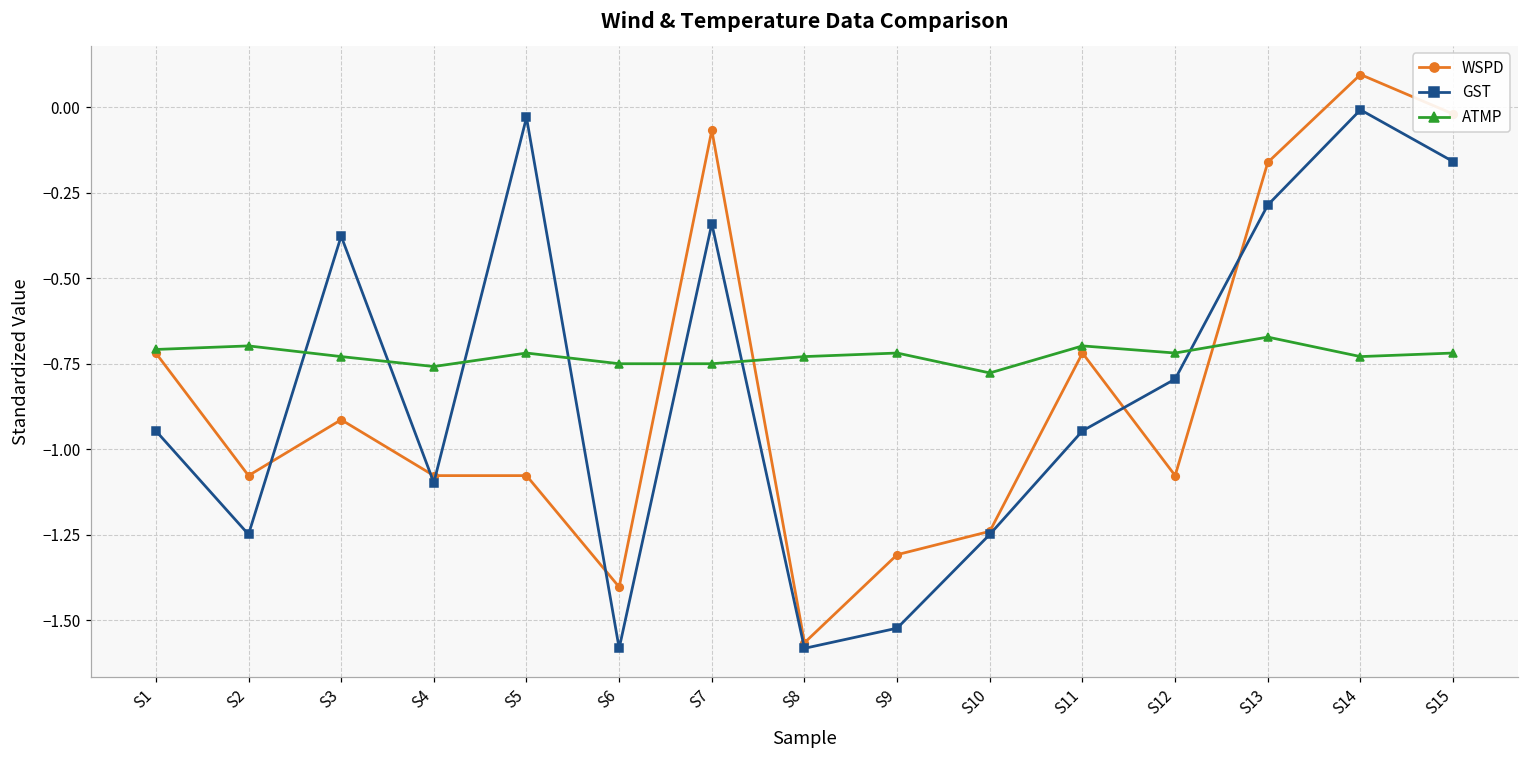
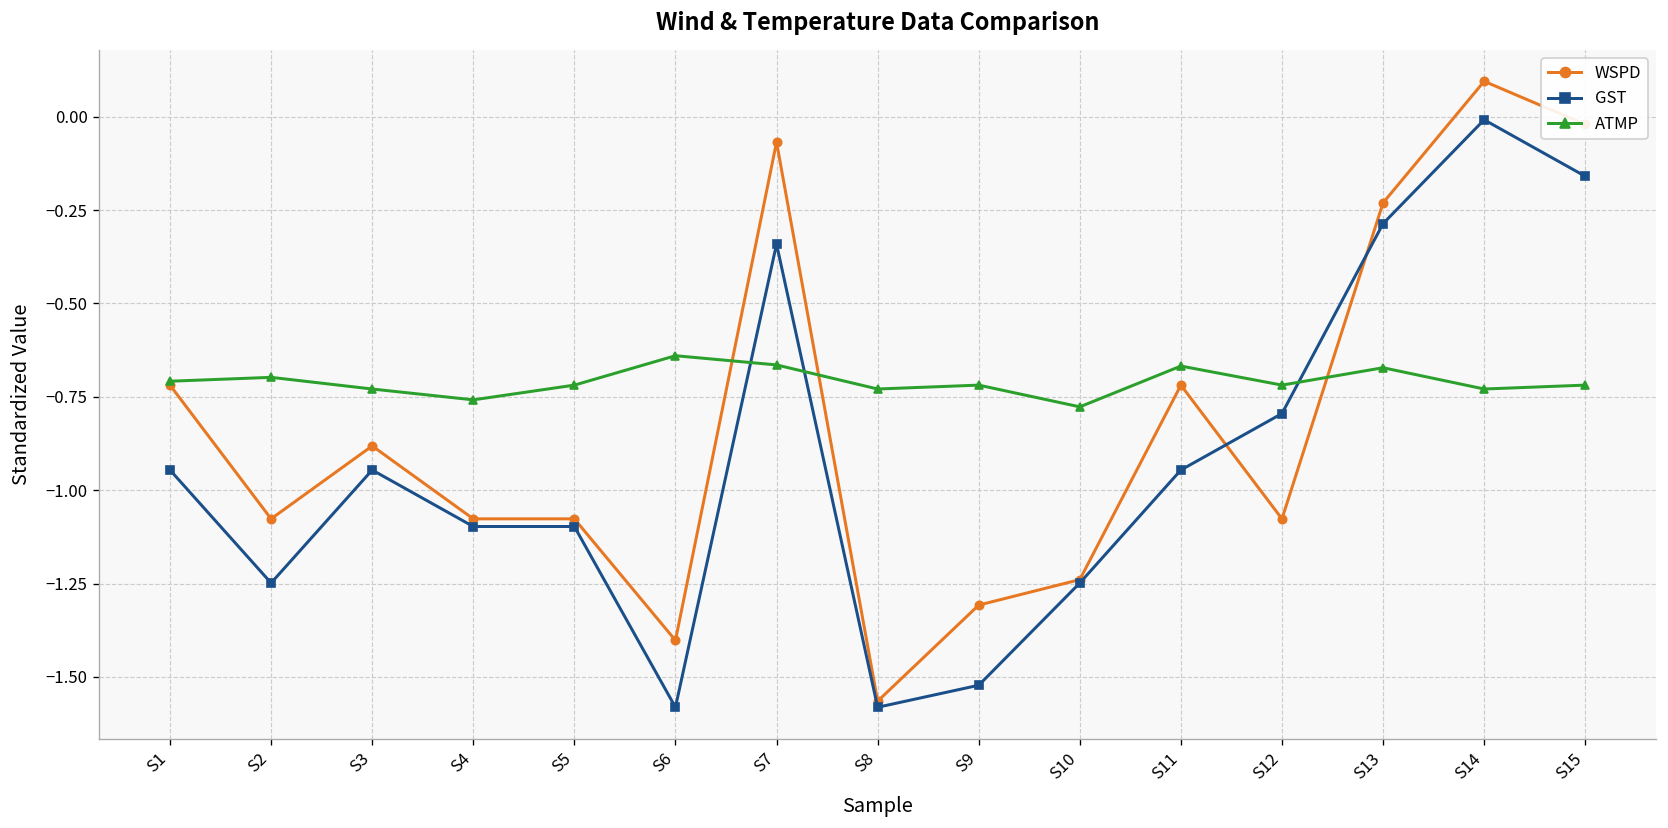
WSPD, S3: -0.91 -> -0.88
GST, S3: -0.38 -> -0.95
GST, S5: -0.03 -> -1.10
ATMP, S6: -0.75 -> -0.64
ATMP, S7: -0.75 -> -0.66
ATMP, S11: -0.70 -> -0.67
WSPD, S13: -0.16 -> -0.23
